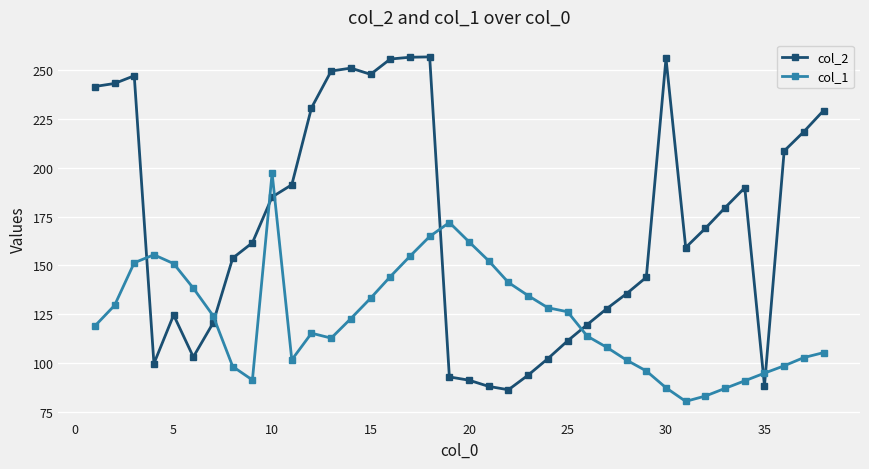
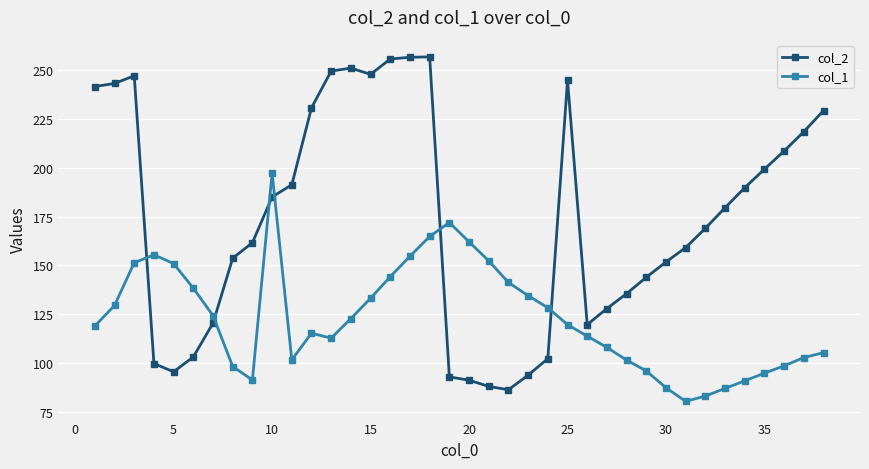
col_2, 5: 125 -> 96
col_2, 25: 111 -> 245
col_1, 25: 126 -> 120
col_2, 30: 256 -> 152
col_2, 35: 88 -> 199
